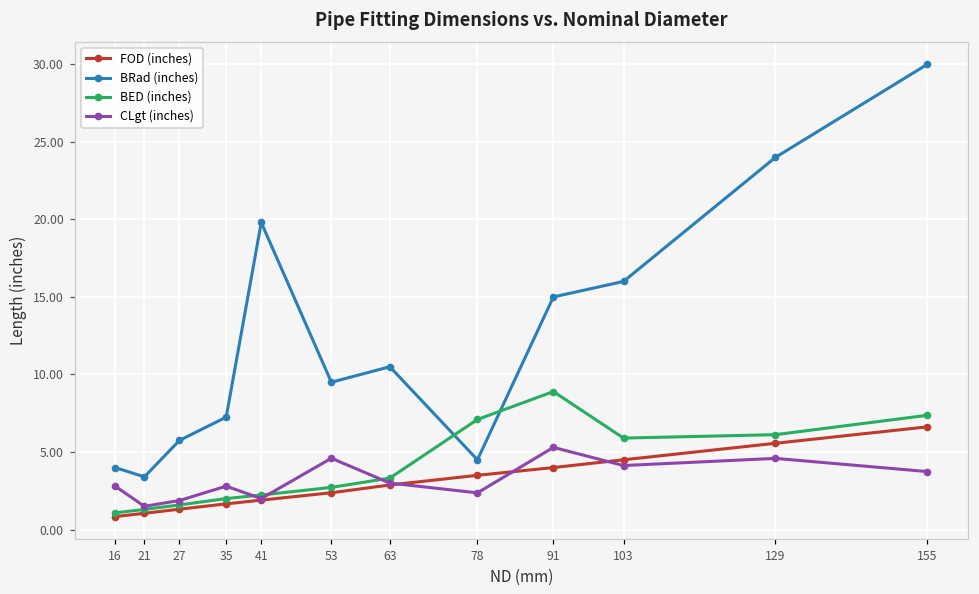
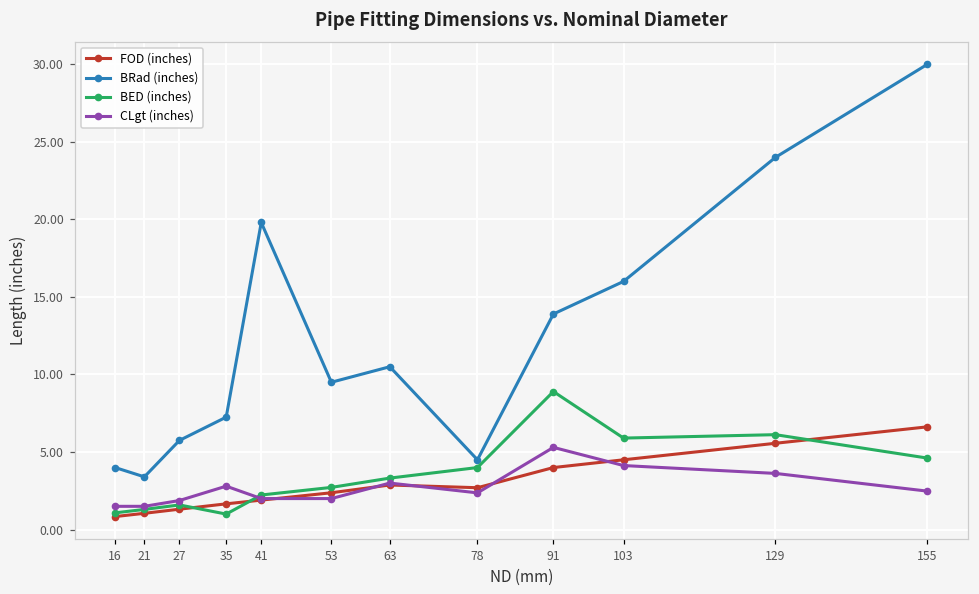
CLgt (inches), 16: 2.8 -> 1.5
BED (inches), 35: 2 -> 1
CLgt (inches), 53: 4.6 -> 2.0
FOD (inches), 78: 3.5 -> 2.7
BED (inches), 78: 7.1 -> 4.0
BRad (inches), 91: 15.0 -> 13.9
CLgt (inches), 129: 4.6 -> 3.6
BED (inches), 155: 7.4 -> 4.6
CLgt (inches), 155: 3.7 -> 2.5
